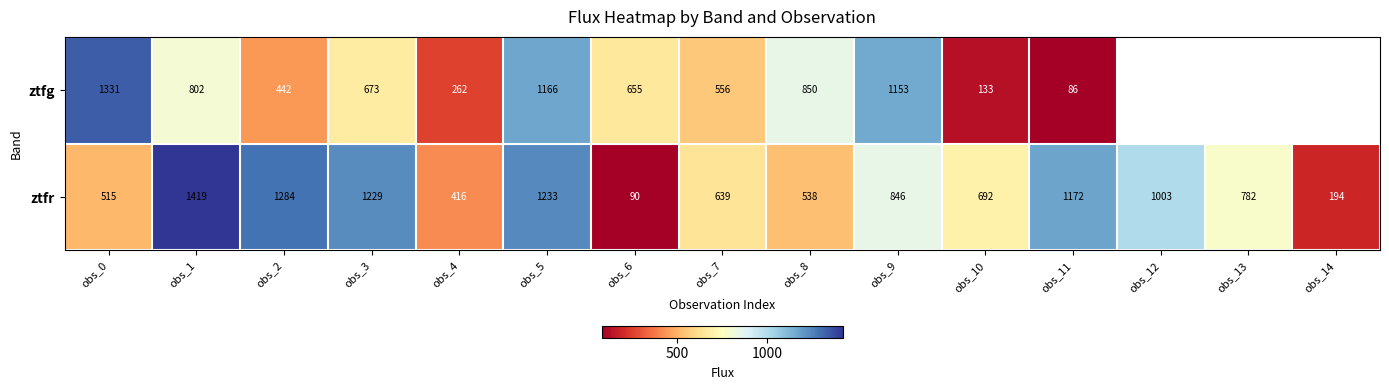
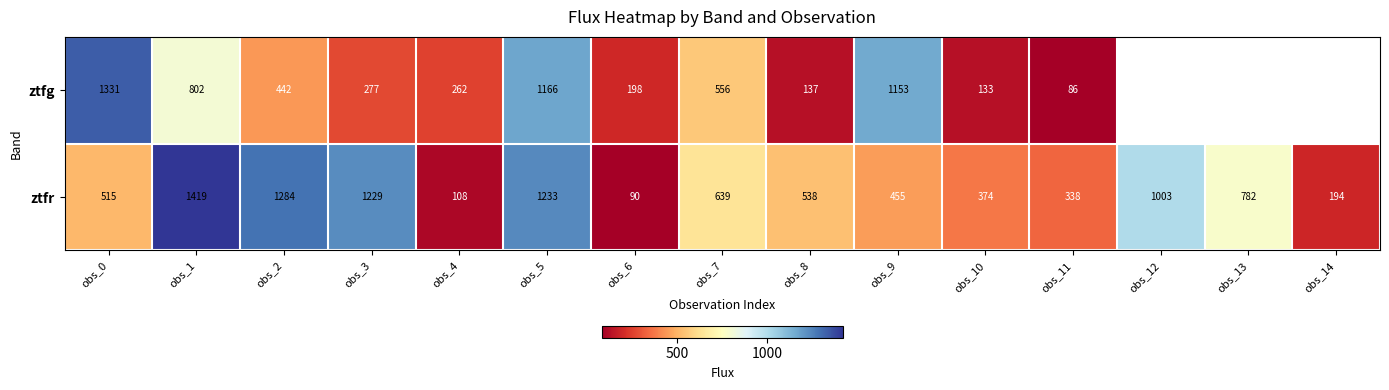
ztfg, obs_3: 673 -> 277
ztfg, obs_6: 655 -> 198
ztfg, obs_8: 850 -> 137
ztfr, obs_4: 416 -> 108
ztfr, obs_9: 846 -> 455
ztfr, obs_10: 692 -> 374
ztfr, obs_11: 1172 -> 338
